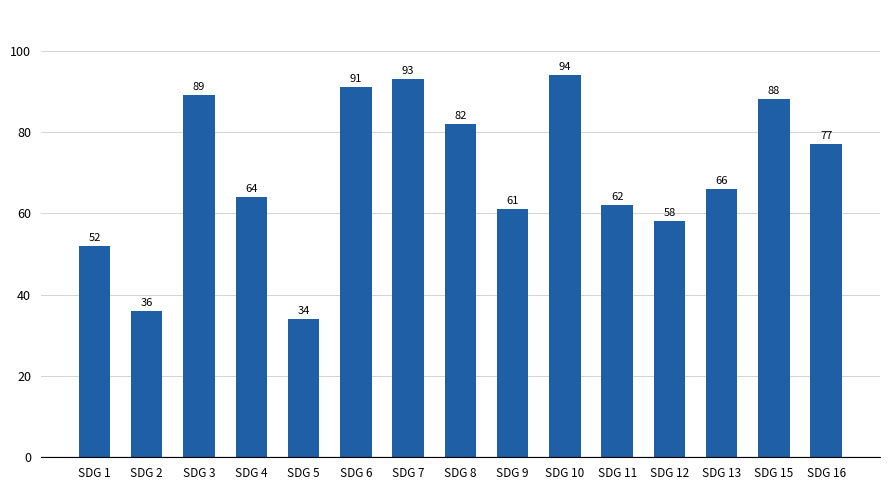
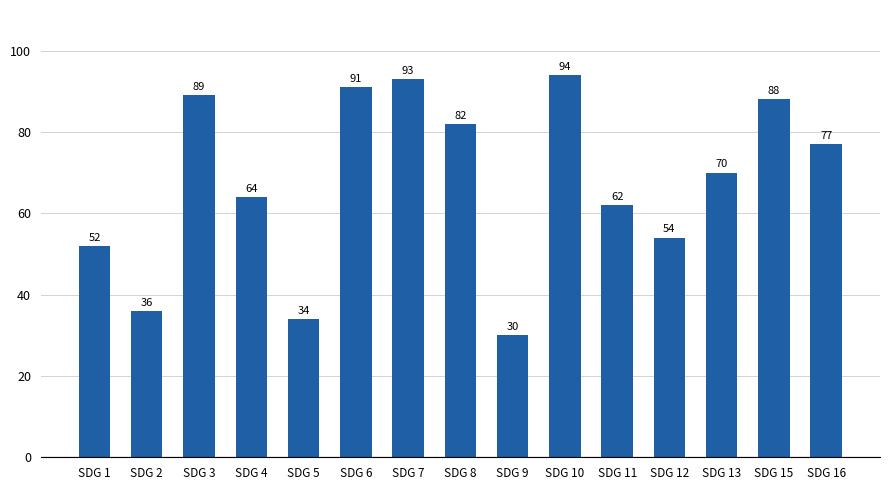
SDG 9: 61 -> 30
SDG 12: 58 -> 54
SDG 13: 66 -> 70
